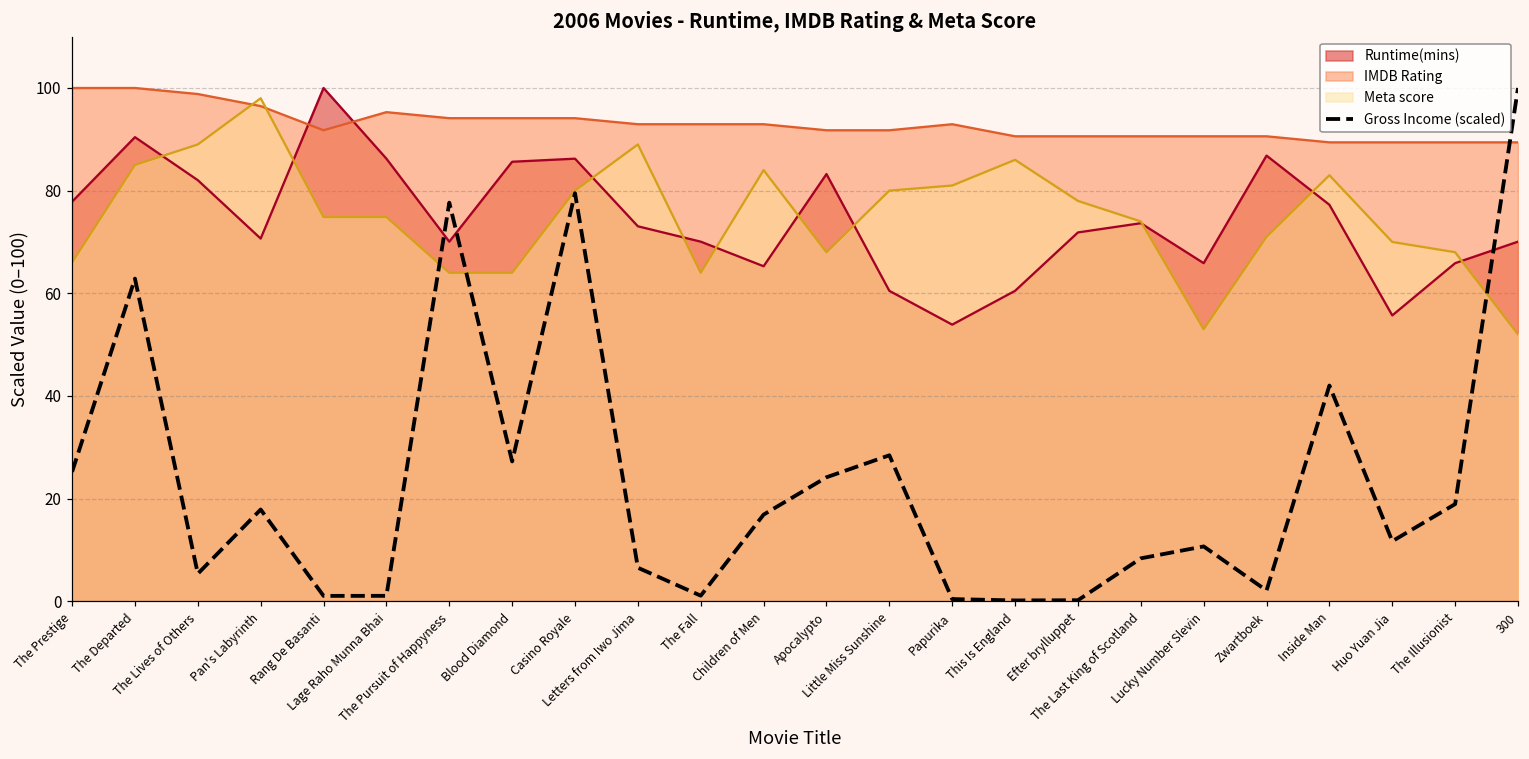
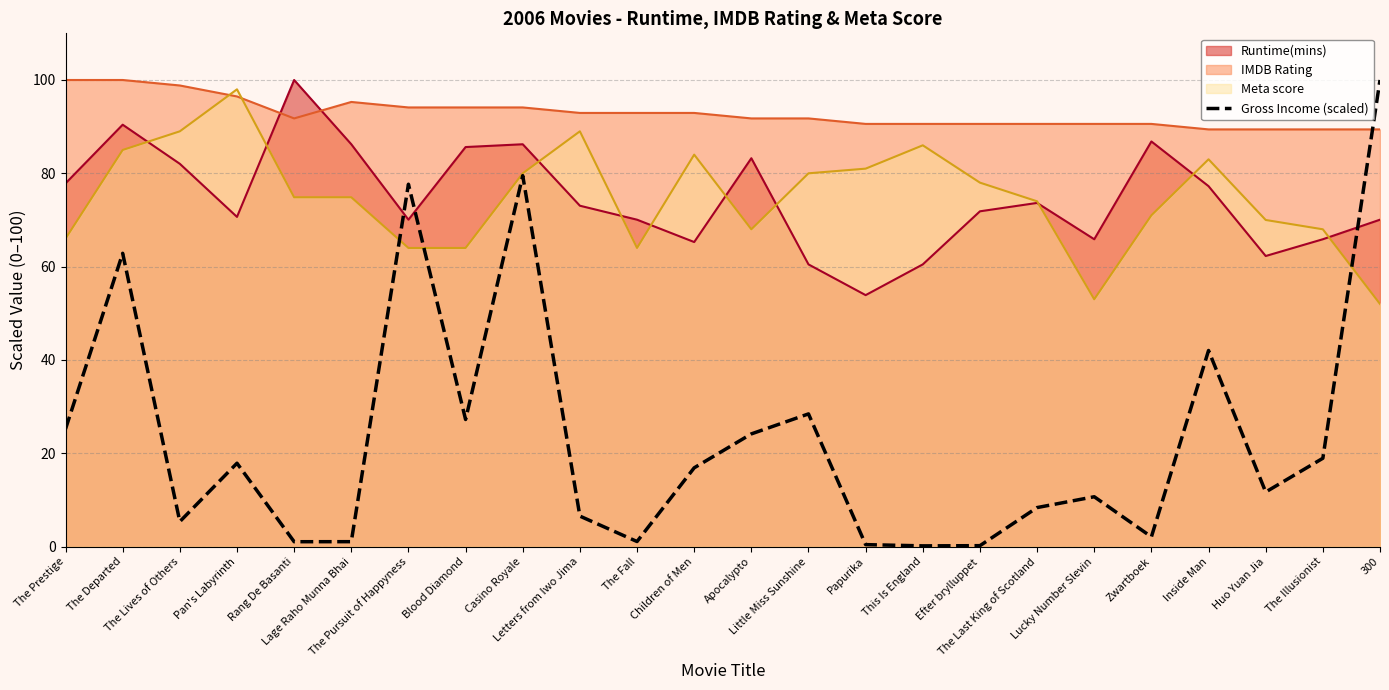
IMDB Rating, Papurika: 93 -> 91
Runtime(mins), Huo Yuan Jia: 56 -> 62
